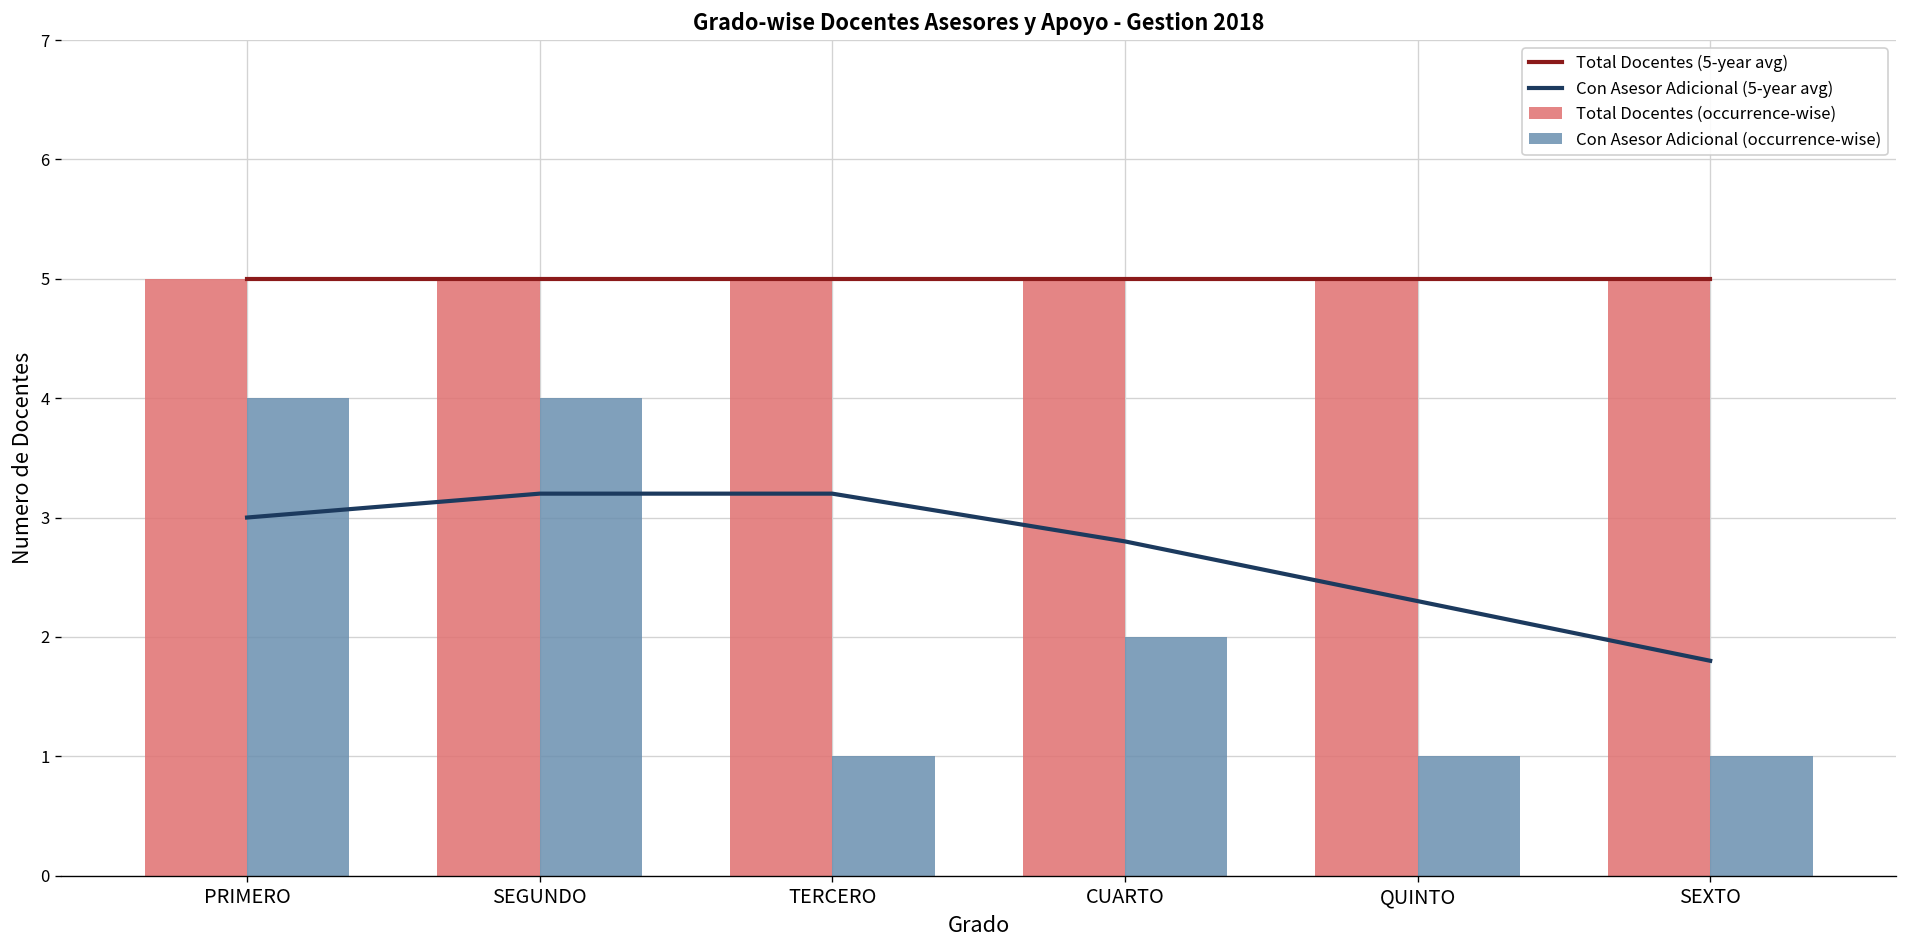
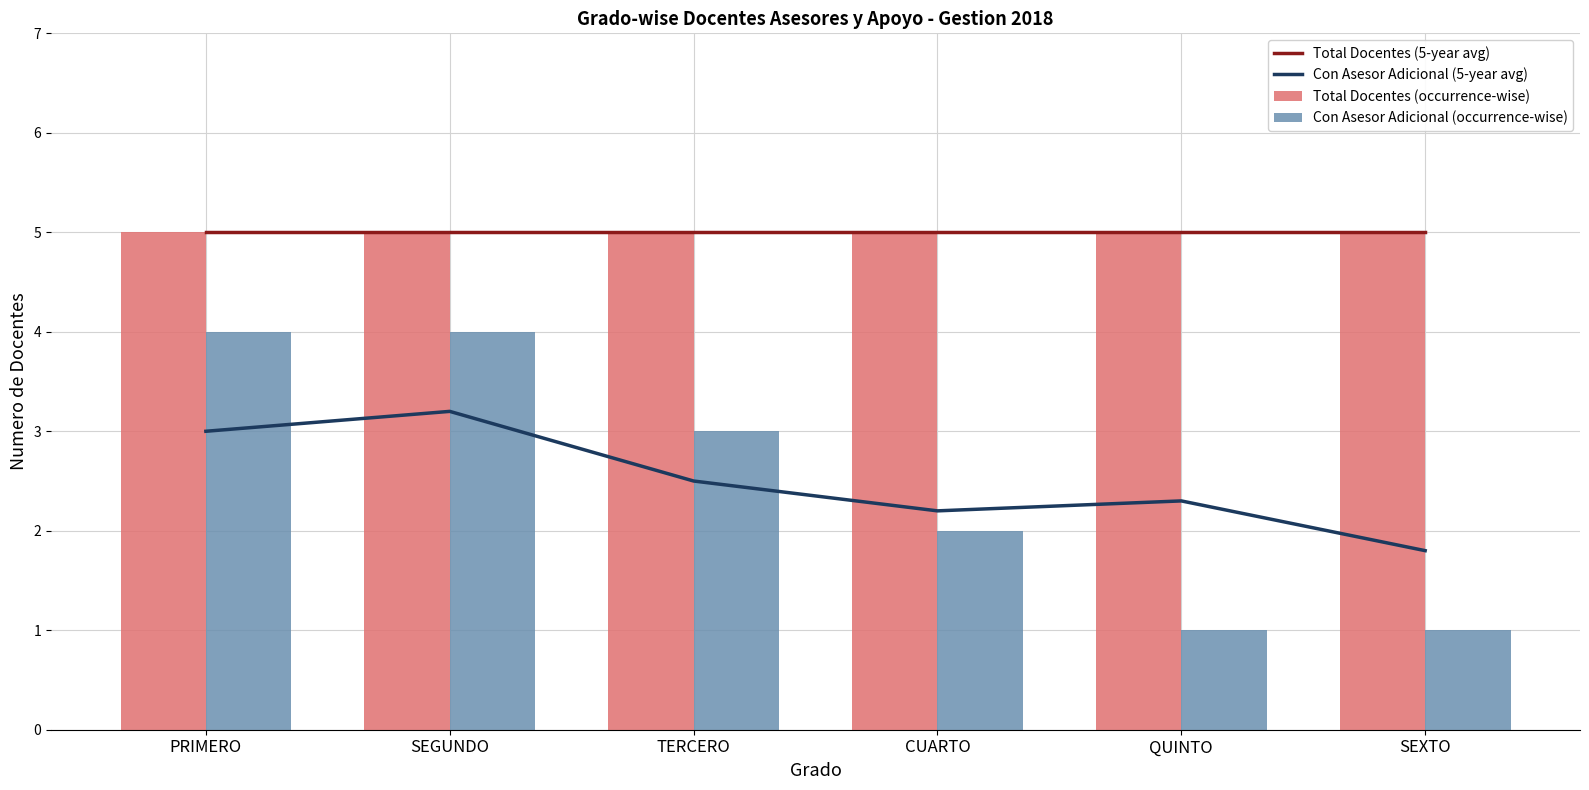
Con Asesor Adicional (5-year avg), TERCERO: 3.2 -> 2.5
Con Asesor Adicional (occurrence-wise), TERCERO: 1 -> 3
Con Asesor Adicional (5-year avg), CUARTO: 2.8 -> 2.2
